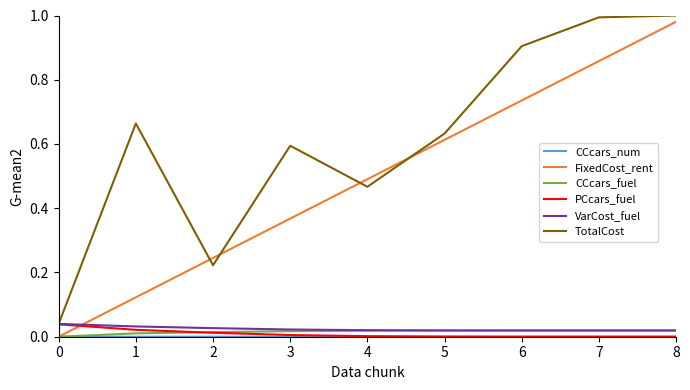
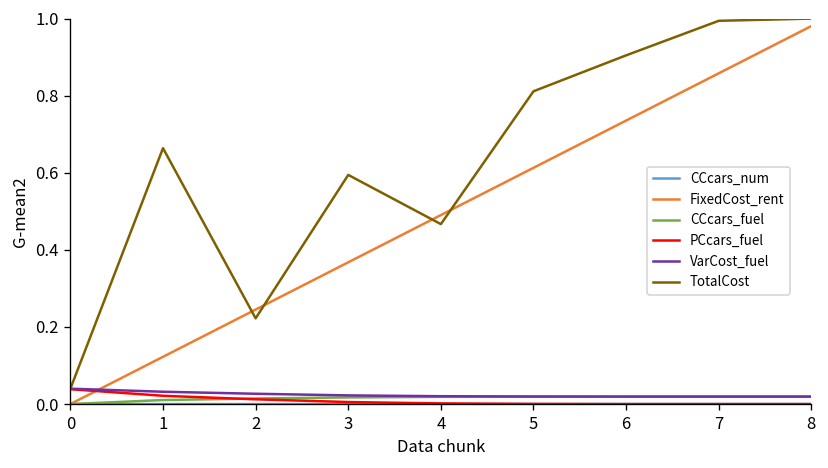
TotalCost, 5: 0.63 -> 0.81
